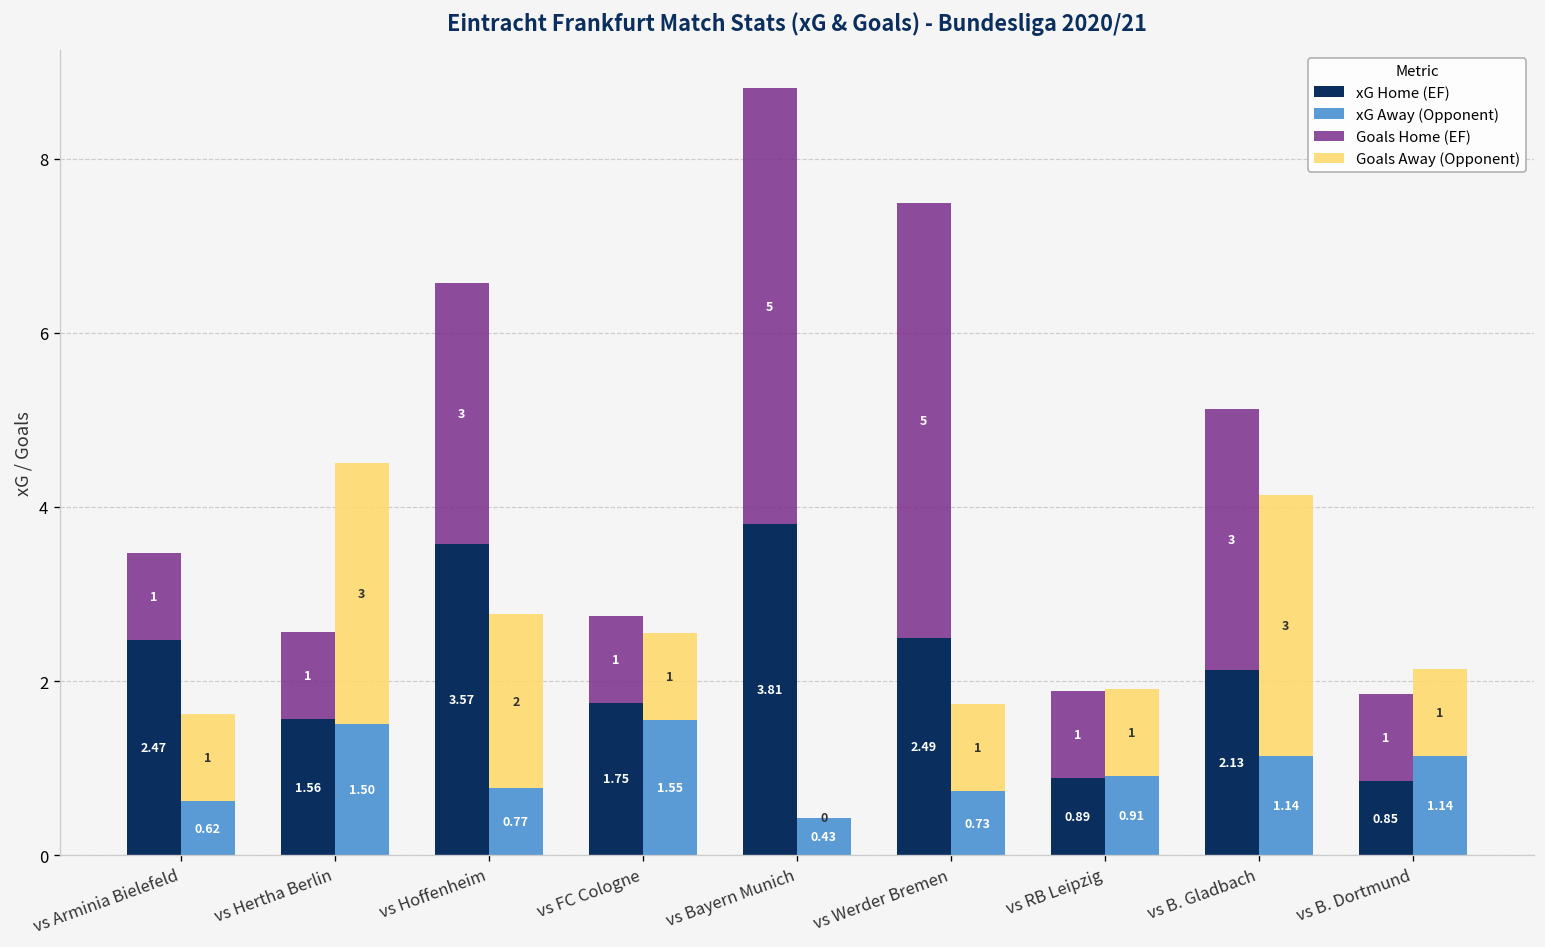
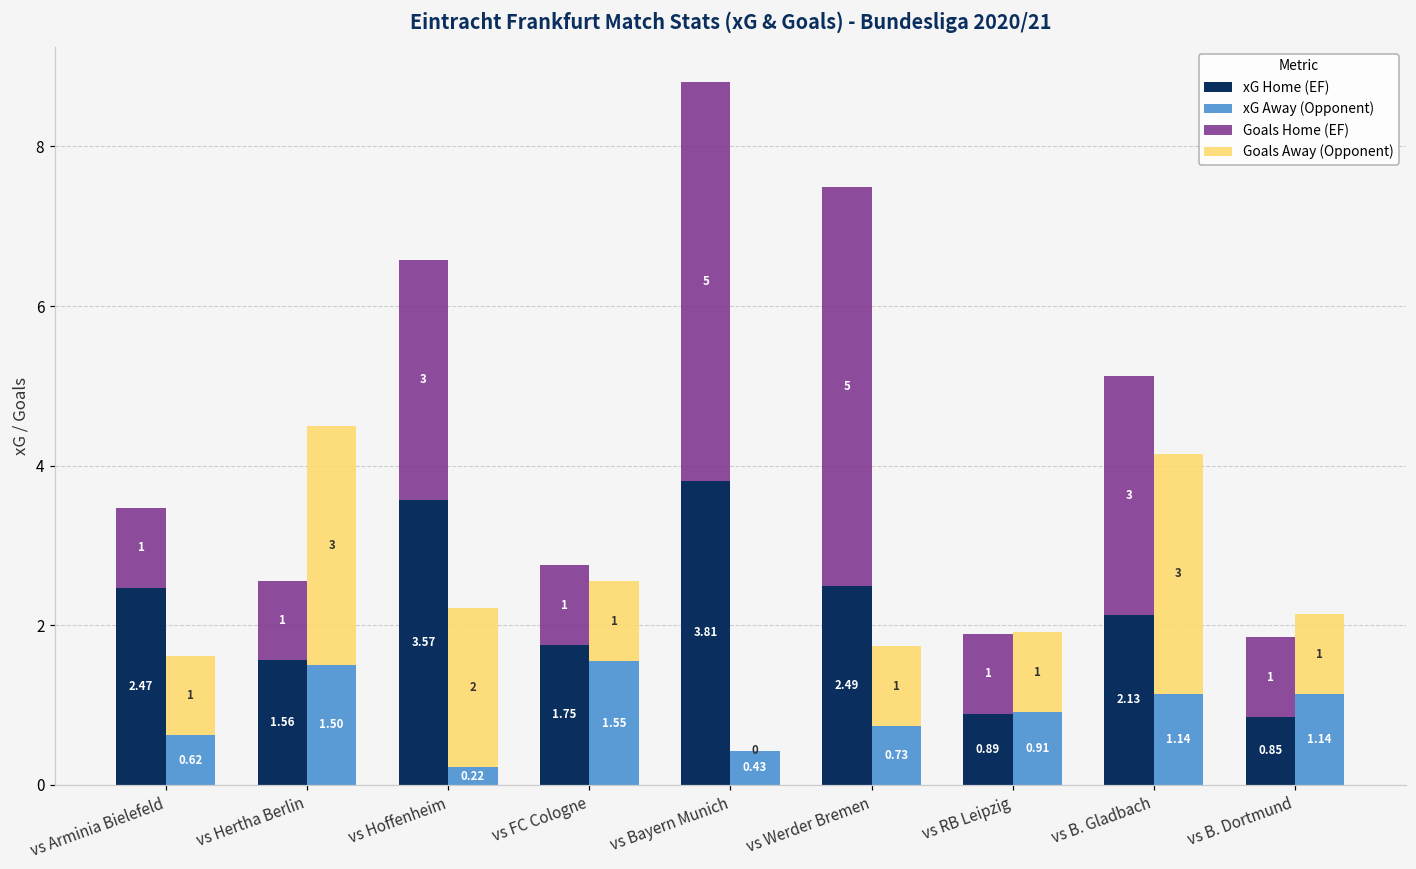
xG Away (Opponent), vs Hoffenheim: 0.77 -> 0.22
